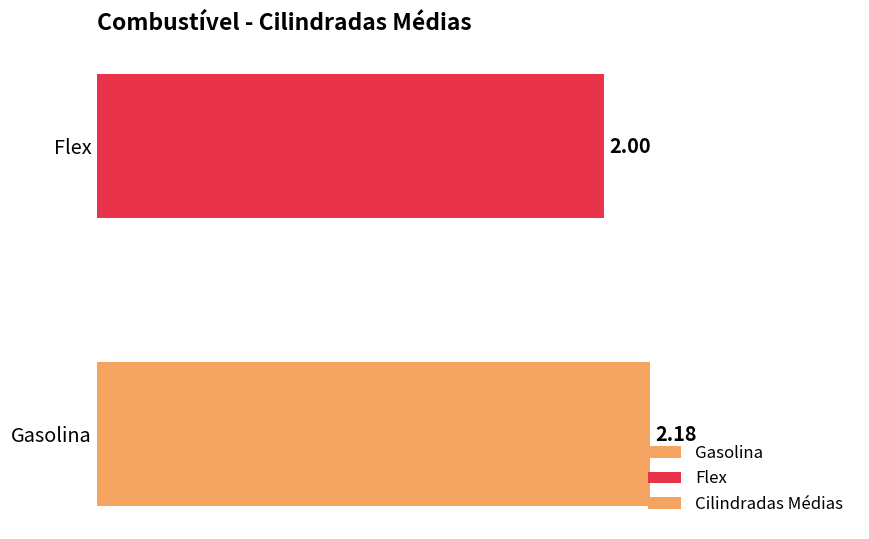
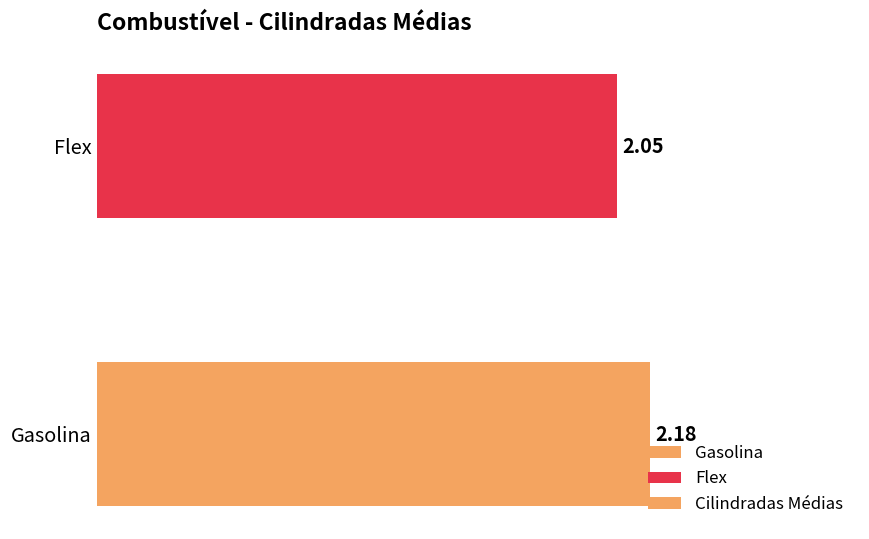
Flex: 2.00 -> 2.05
